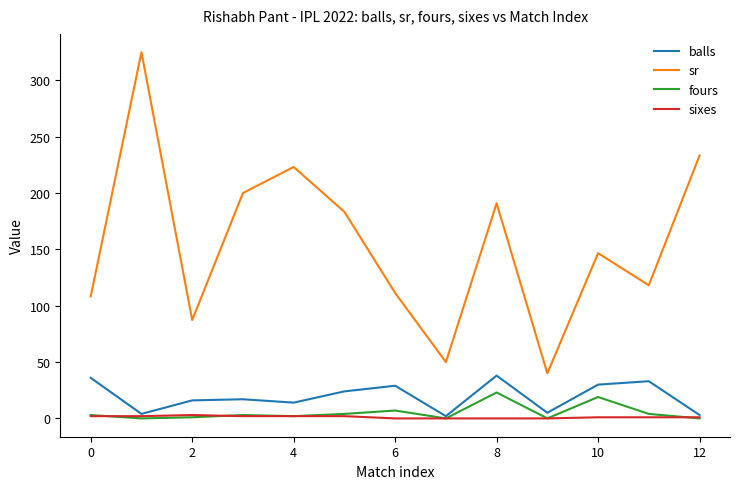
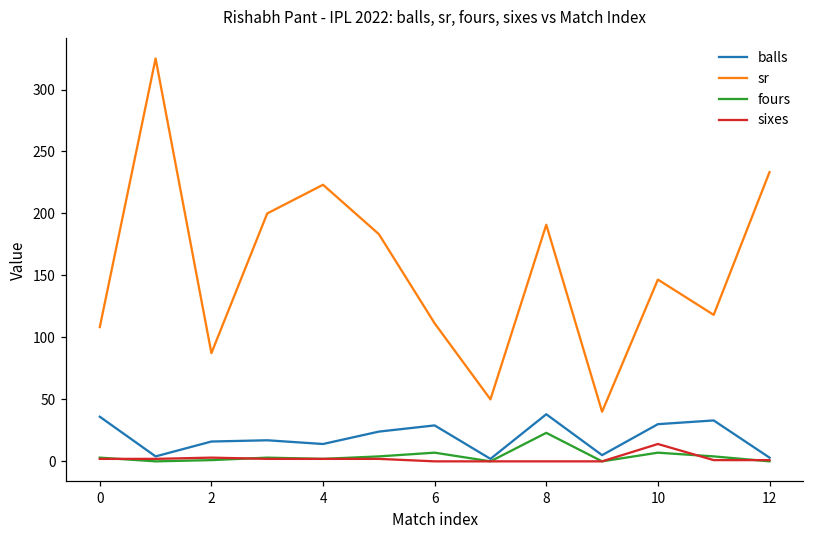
fours, 10: 19 -> 7
sixes, 10: 1 -> 14
